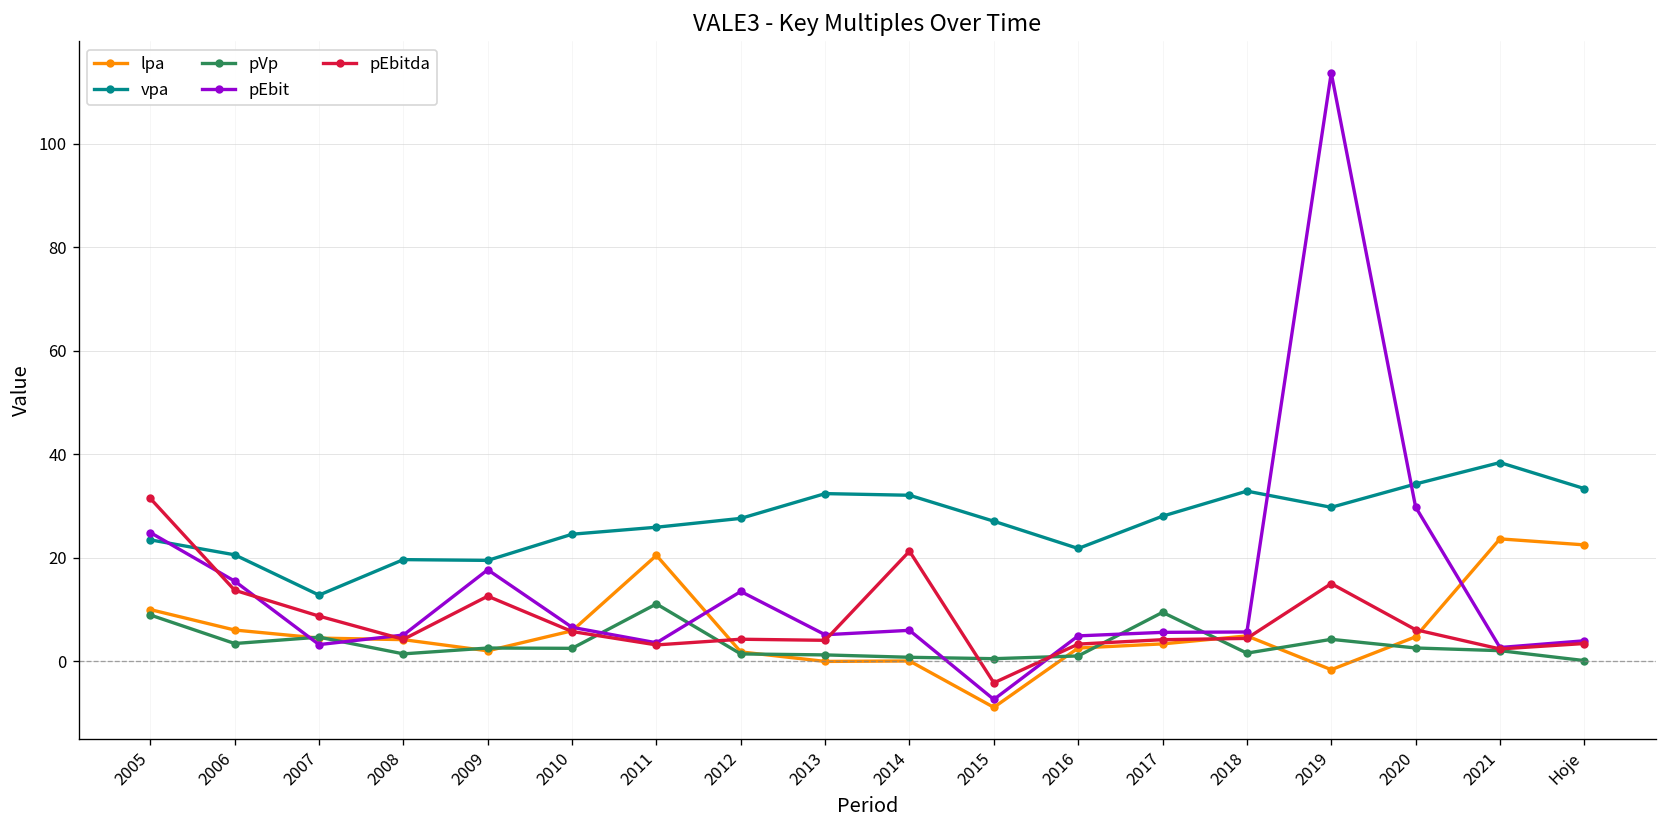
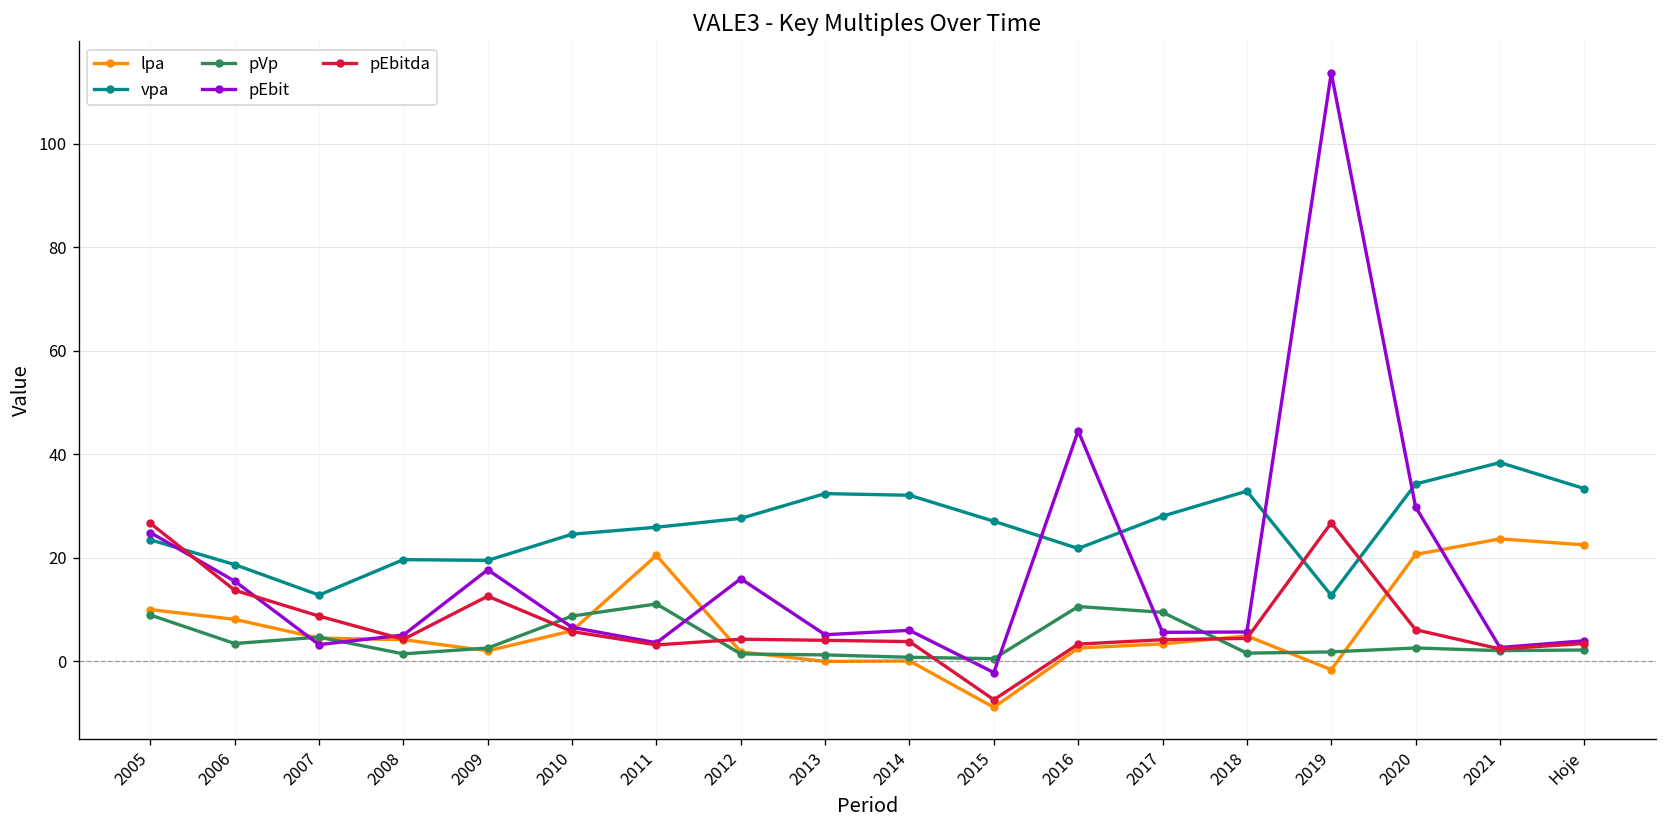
pEbitda, 2005: 31 -> 27
lpa, 2006: 6 -> 8
vpa, 2006: 21 -> 19
pVp, 2010: 2 -> 9
pEbit, 2012: 13 -> 16
pEbitda, 2014: 21 -> 4
pEbit, 2015: -7 -> -2
pEbitda, 2015: -4 -> -7
pVp, 2016: 1 -> 11
pEbit, 2016: 5 -> 45
vpa, 2019: 30 -> 13
pVp, 2019: 4 -> 2
pEbitda, 2019: 15 -> 27
lpa, 2020: 5 -> 21
pVp, Hoje: 0 -> 2
